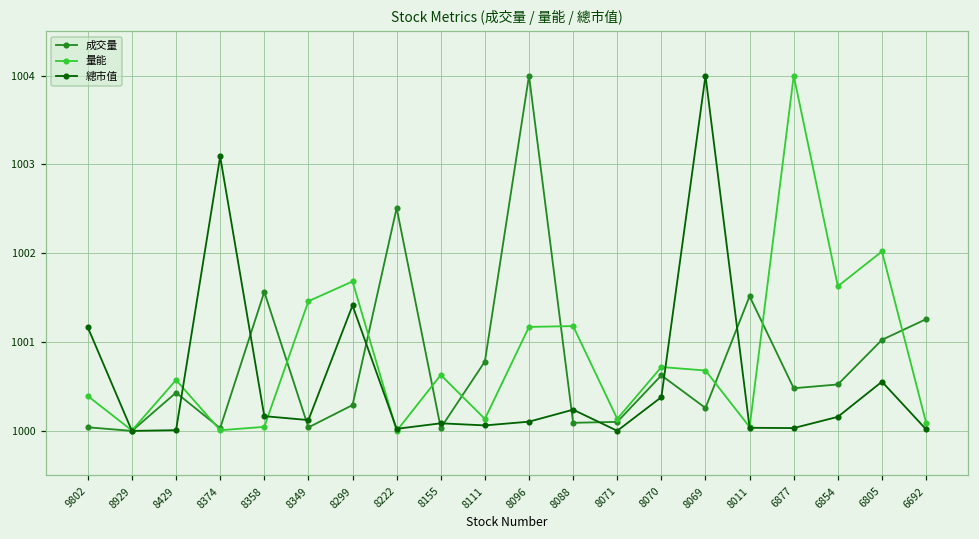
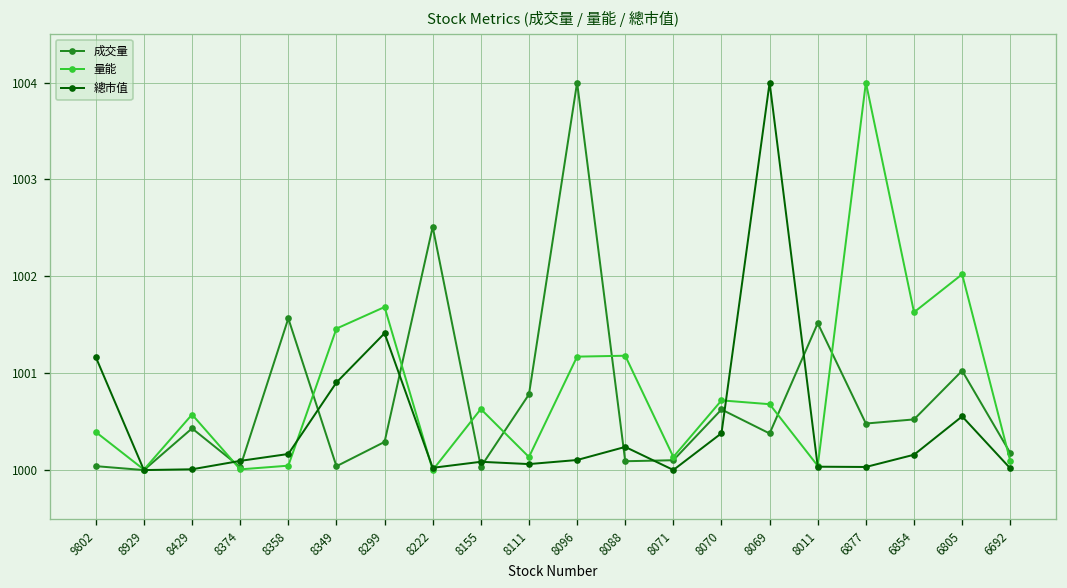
總市值, 8374: 1003.1 -> 1000.1
總市值, 8349: 1000.1 -> 1000.9
成交量, 8069: 1000.3 -> 1000.4
成交量, 6692: 1001.3 -> 1000.2
